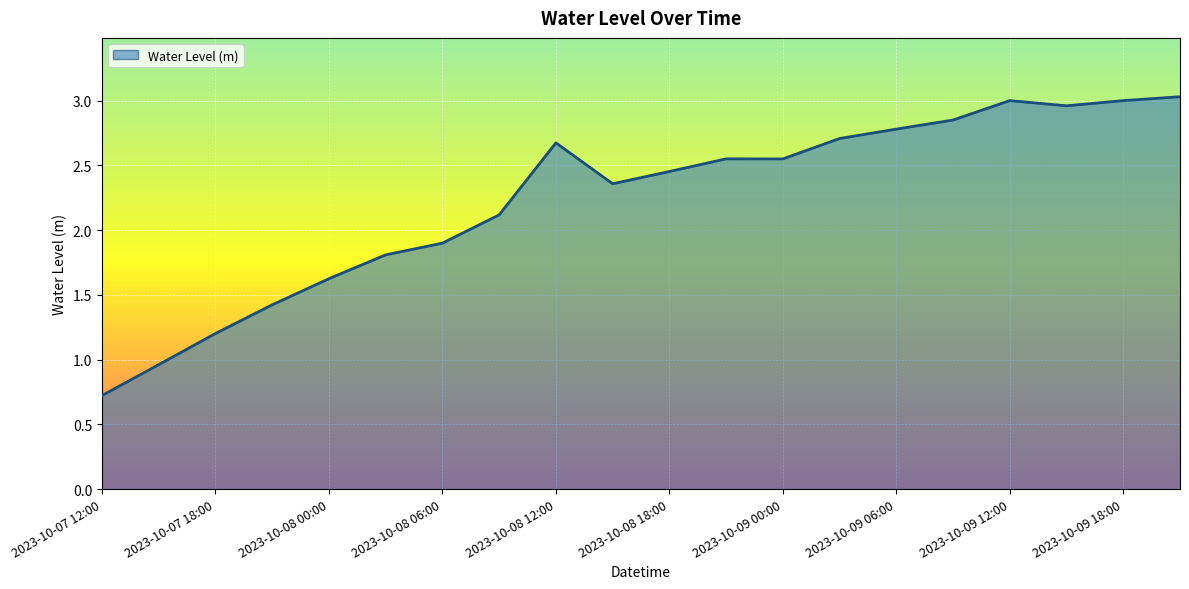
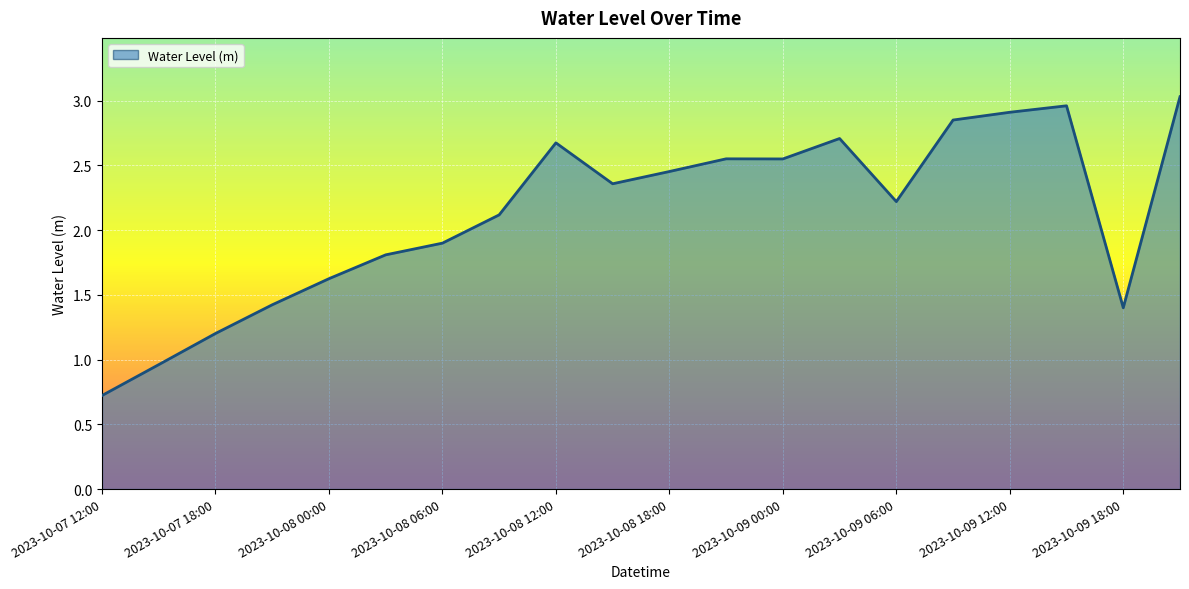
2023-10-09 06:00: 2.78 -> 2.22
2023-10-09 12:00: 3.00 -> 2.91
2023-10-09 18:00: 3.0 -> 1.4
